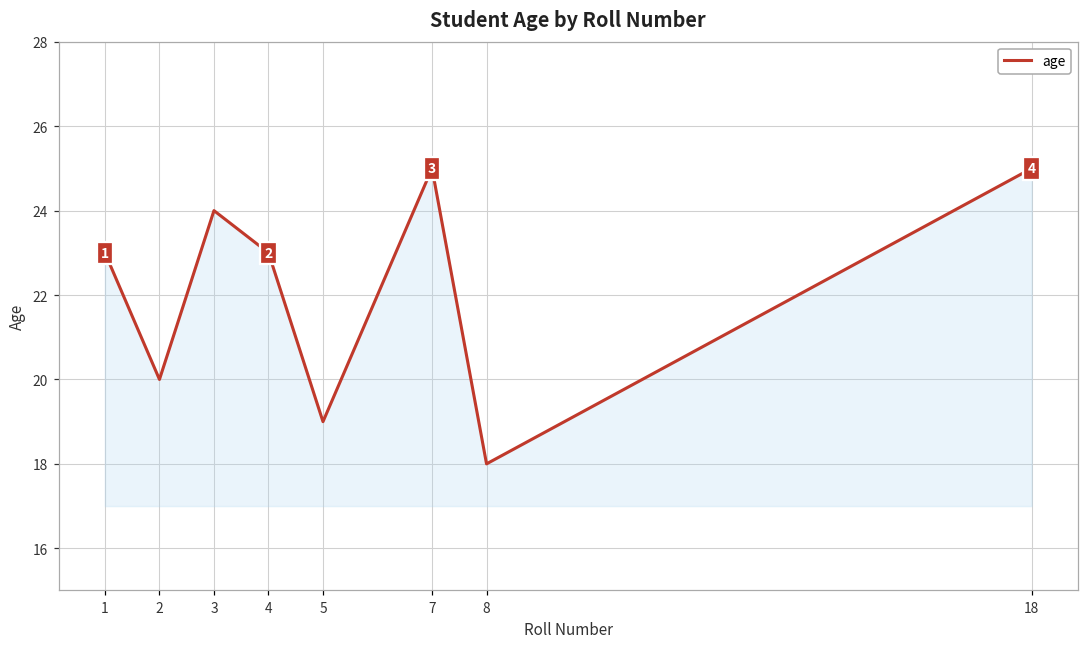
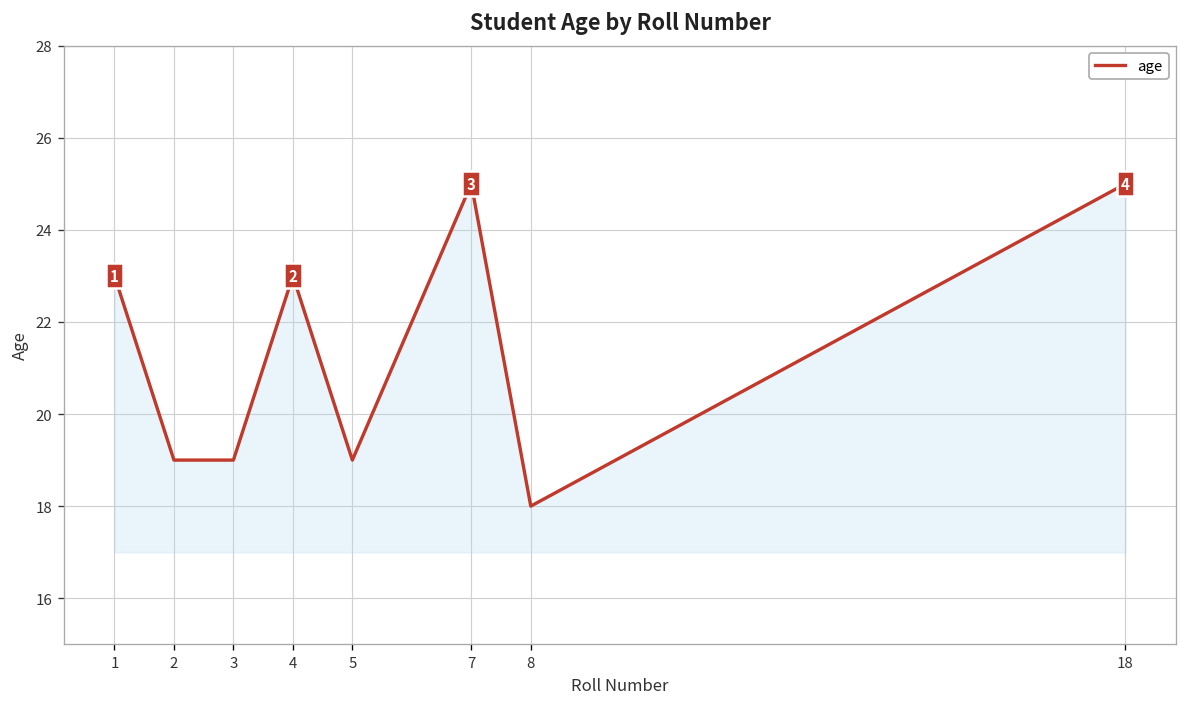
2: 20 -> 19
3: 24 -> 19
